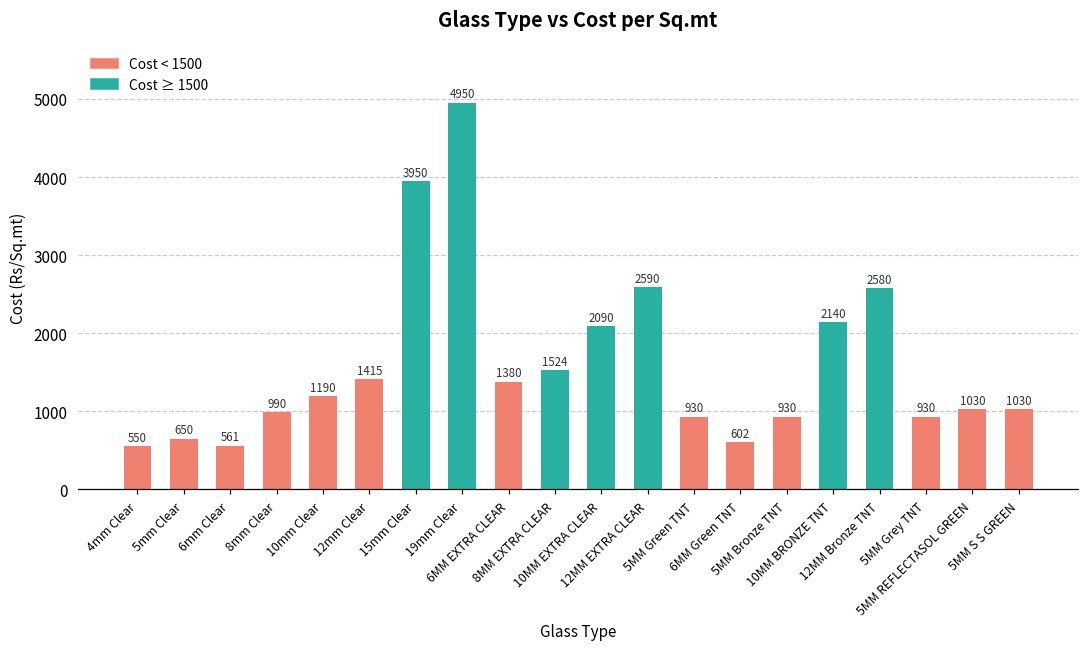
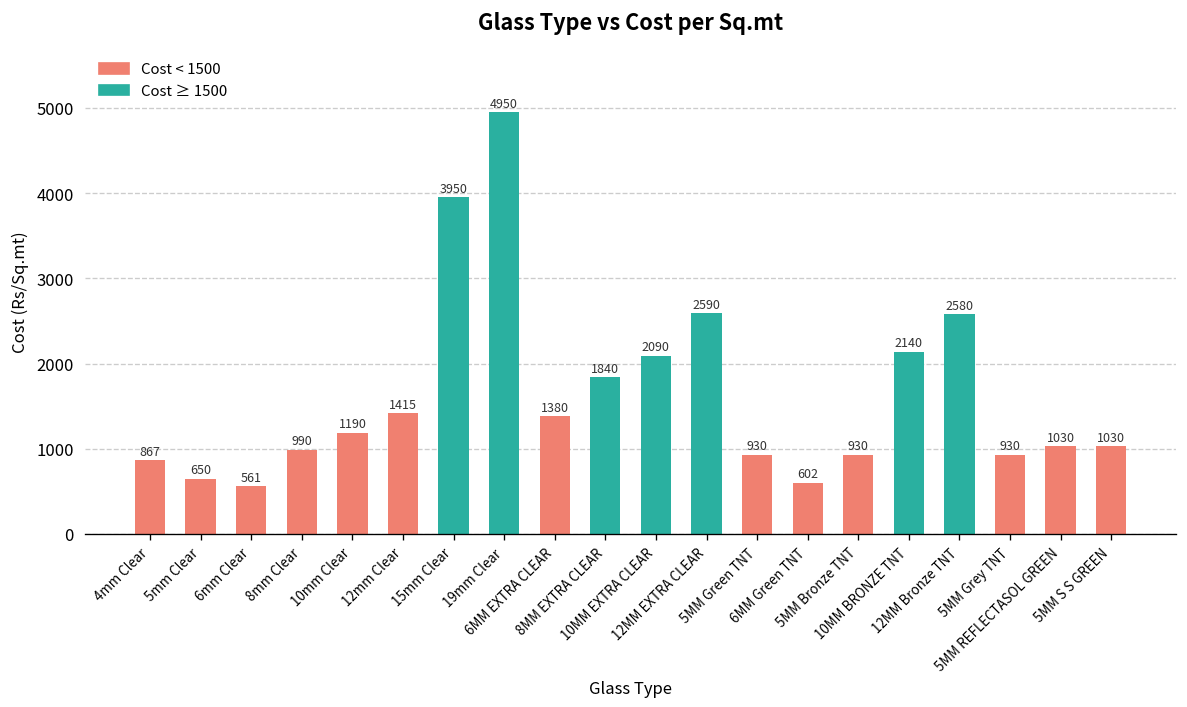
4mm Clear: 550 -> 867
8MM EXTRA CLEAR: 1524 -> 1840
